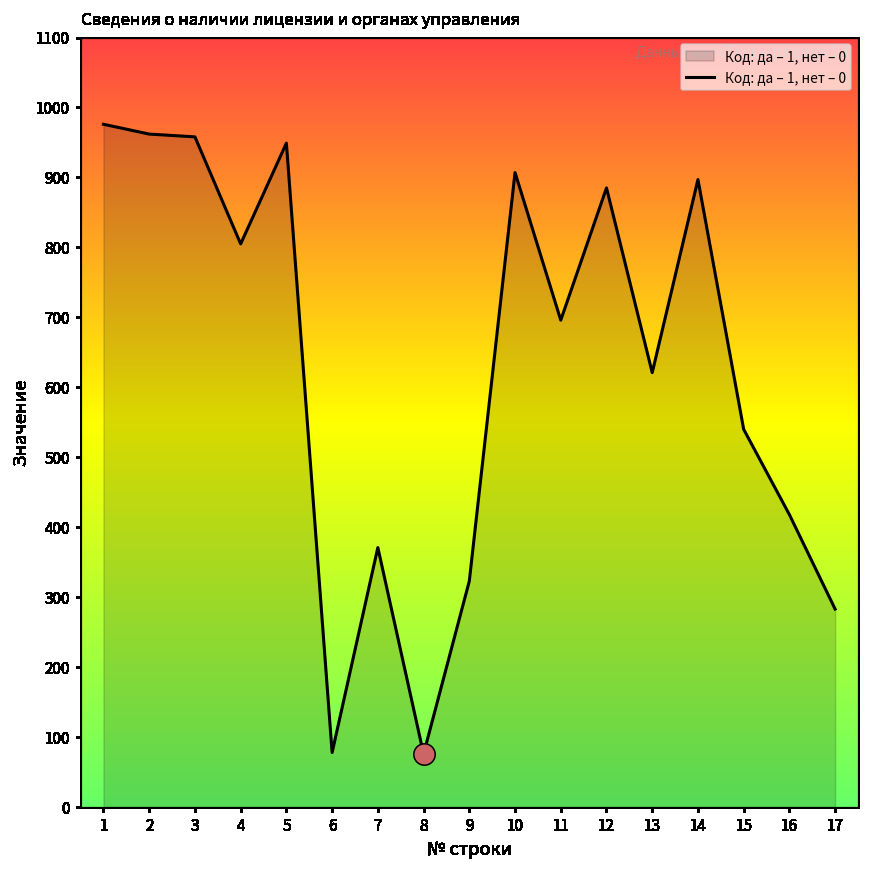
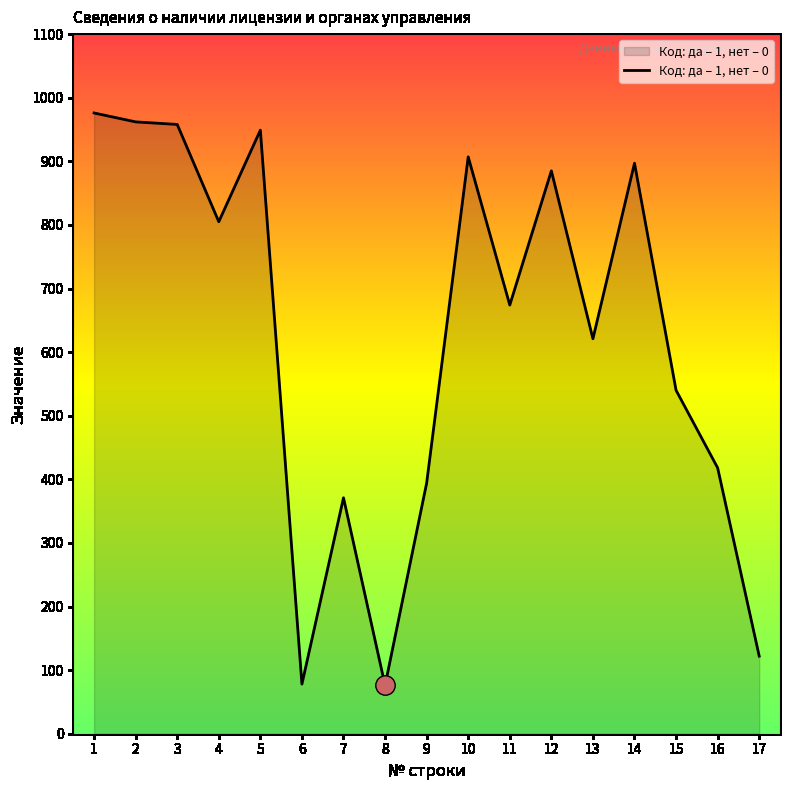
Код: да – 1, нет – 0, 9: 320 -> 390
Код: да – 1, нет – 0, 11: 700 -> 670
Код: да – 1, нет – 0, 17: 280 -> 120
